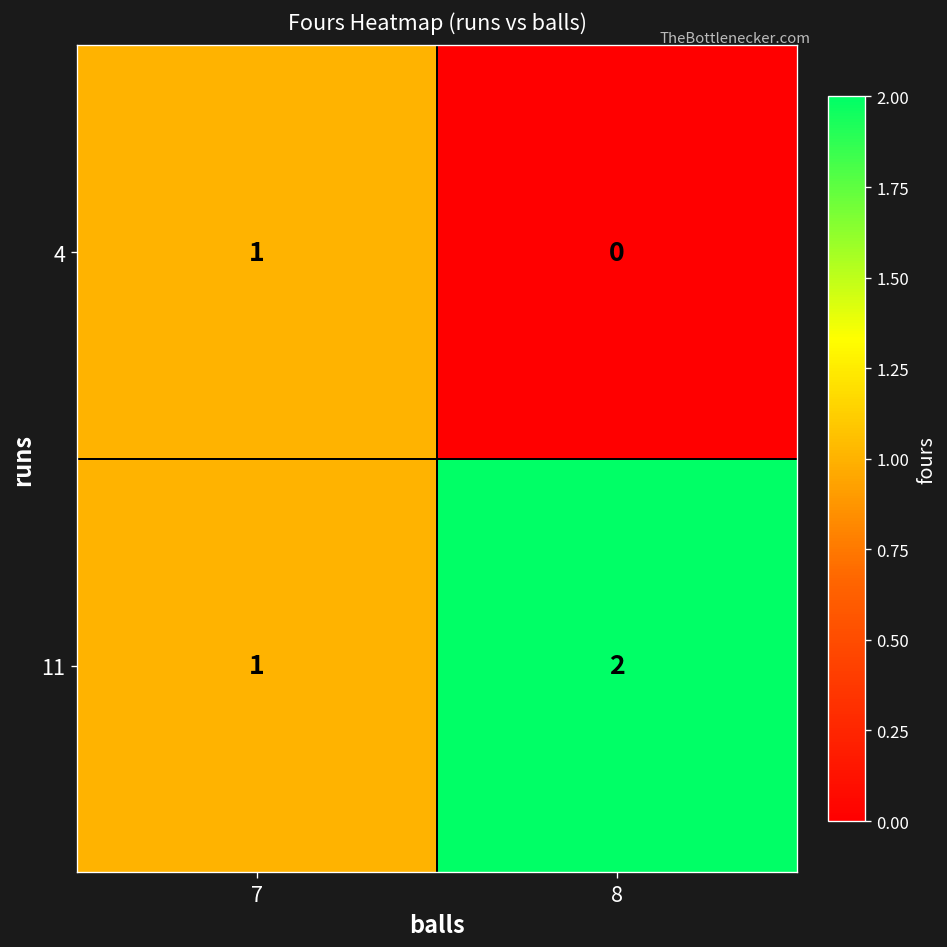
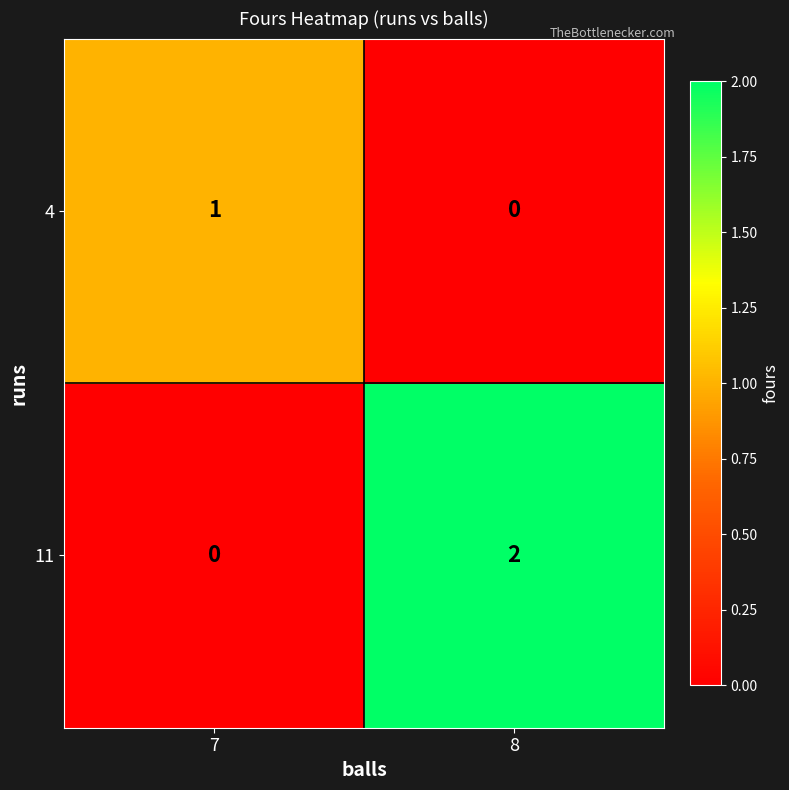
11, 7: 1 -> 0
